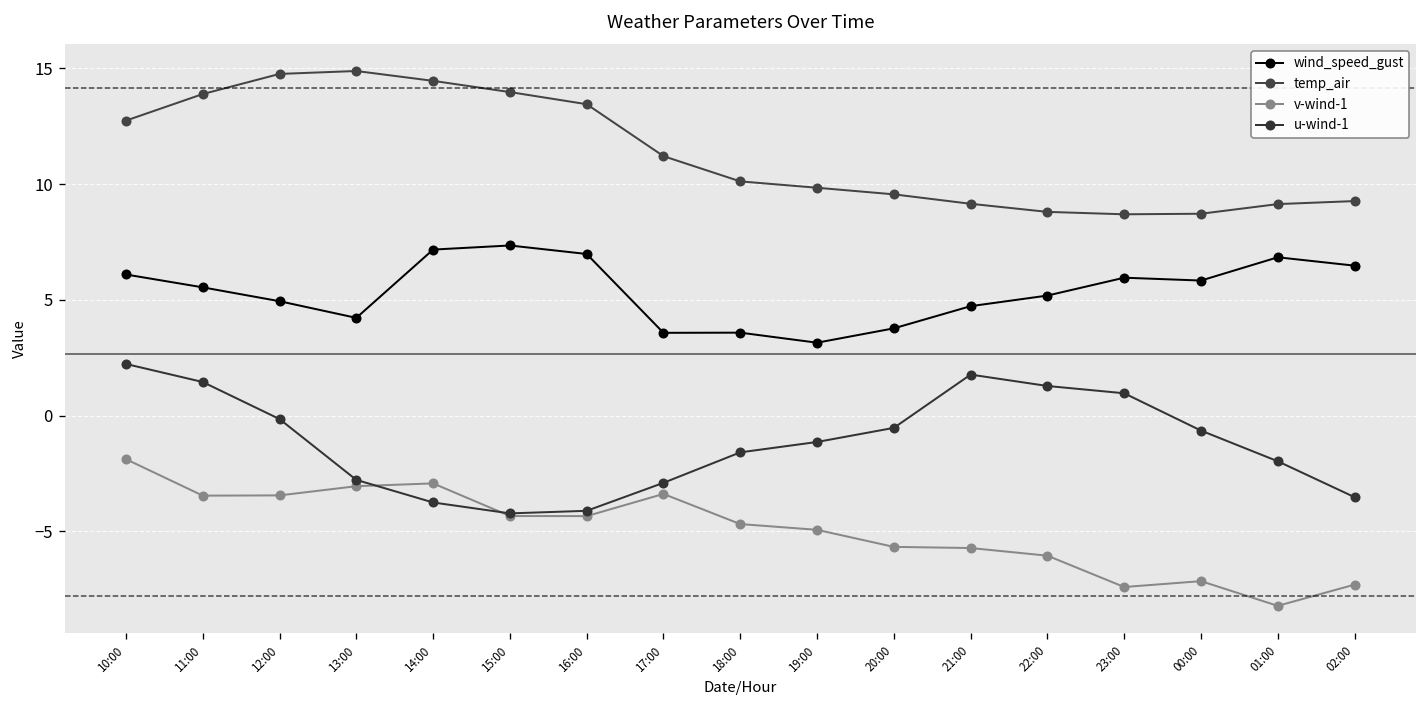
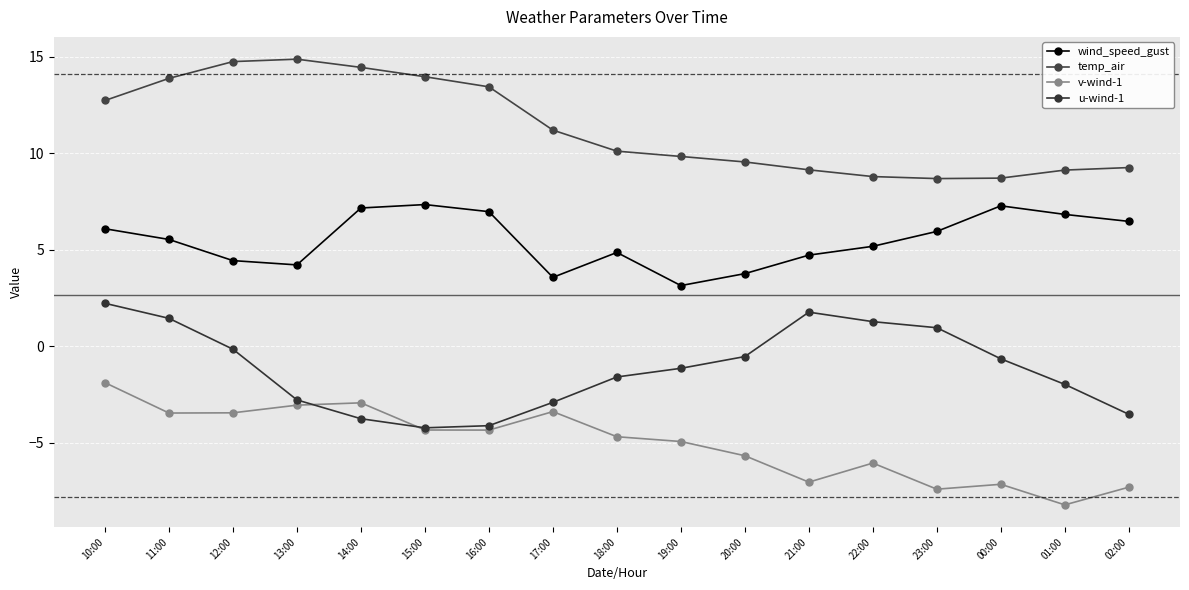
wind_speed_gust, 12:00: 4.9 -> 4.4
wind_speed_gust, 18:00: 3.6 -> 4.9
v-wind-1, 21:00: -5.7 -> -7.0
wind_speed_gust, 00:00: 5.8 -> 7.3
